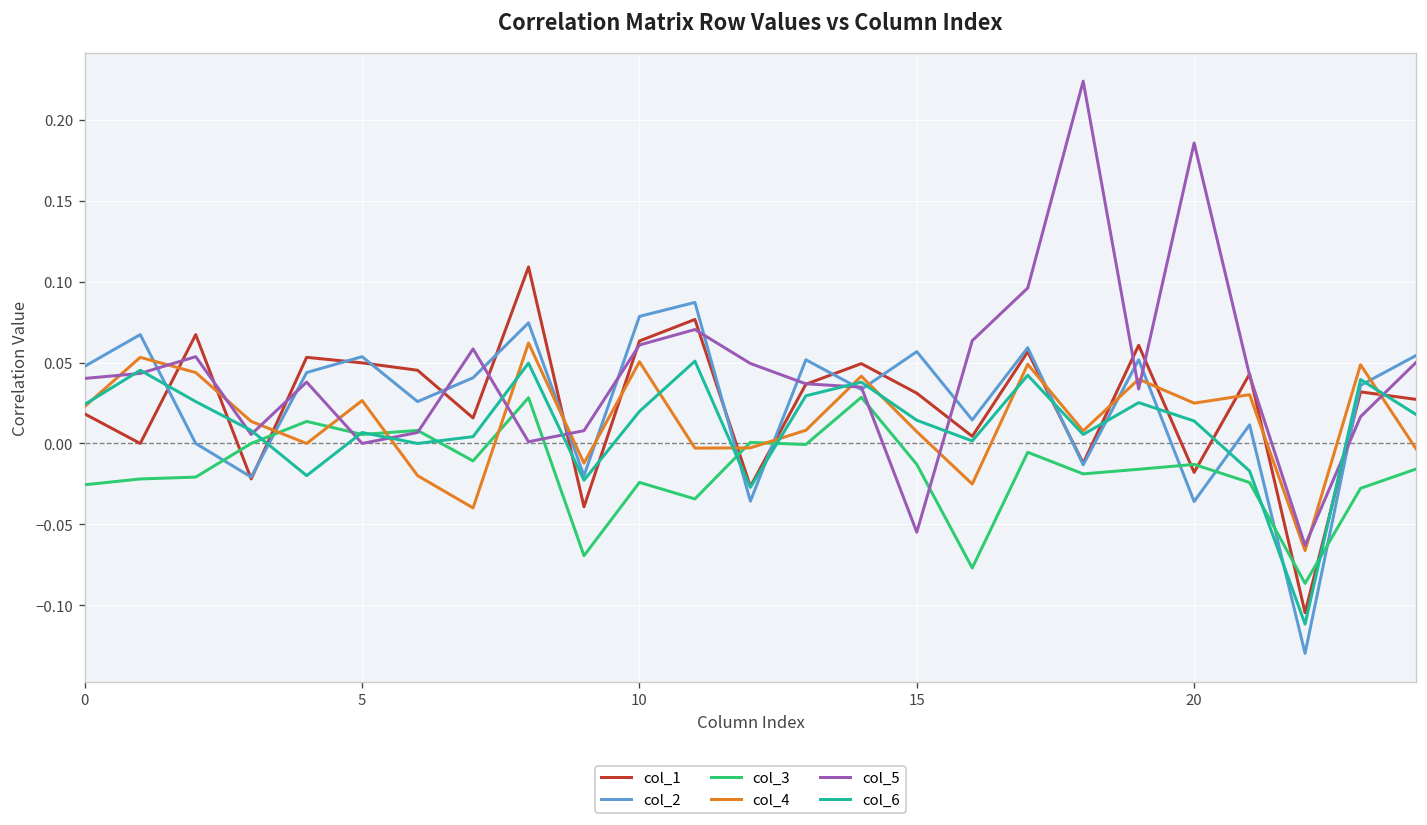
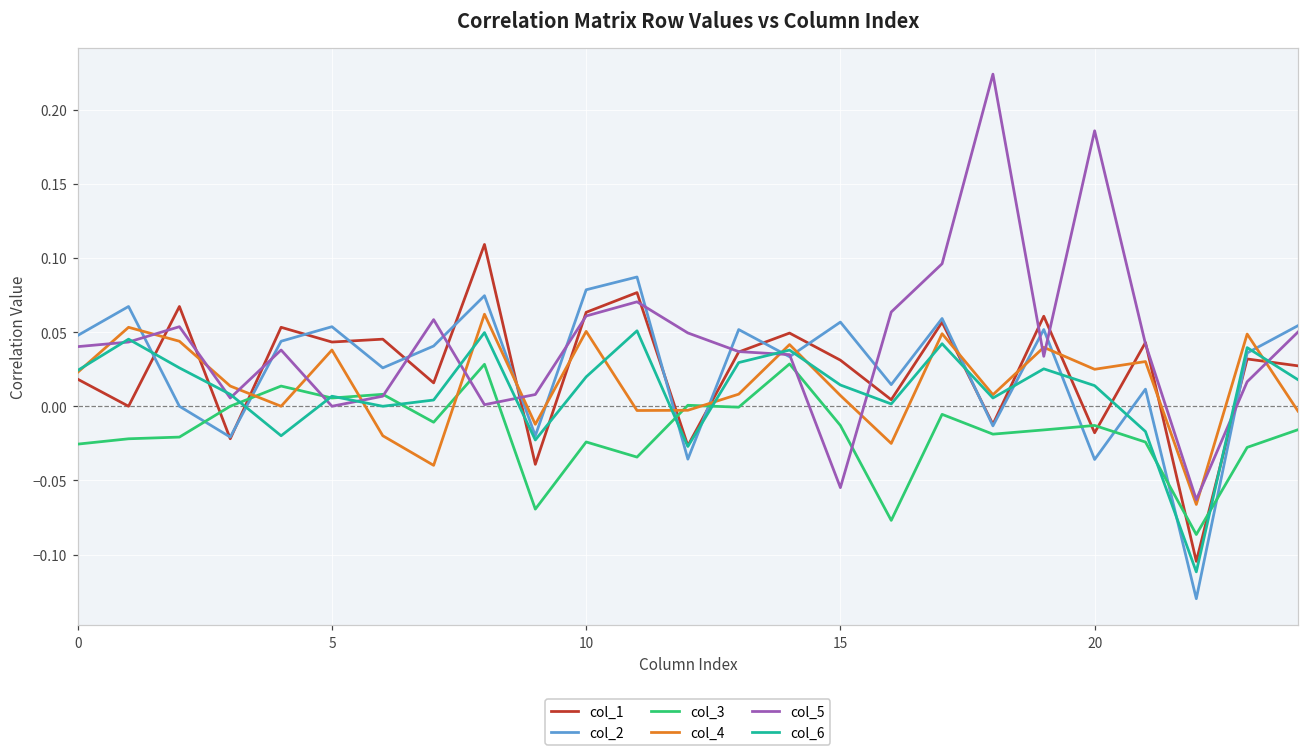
col_1, 5: 0.050 -> 0.043
col_4, 5: 0.027 -> 0.038
